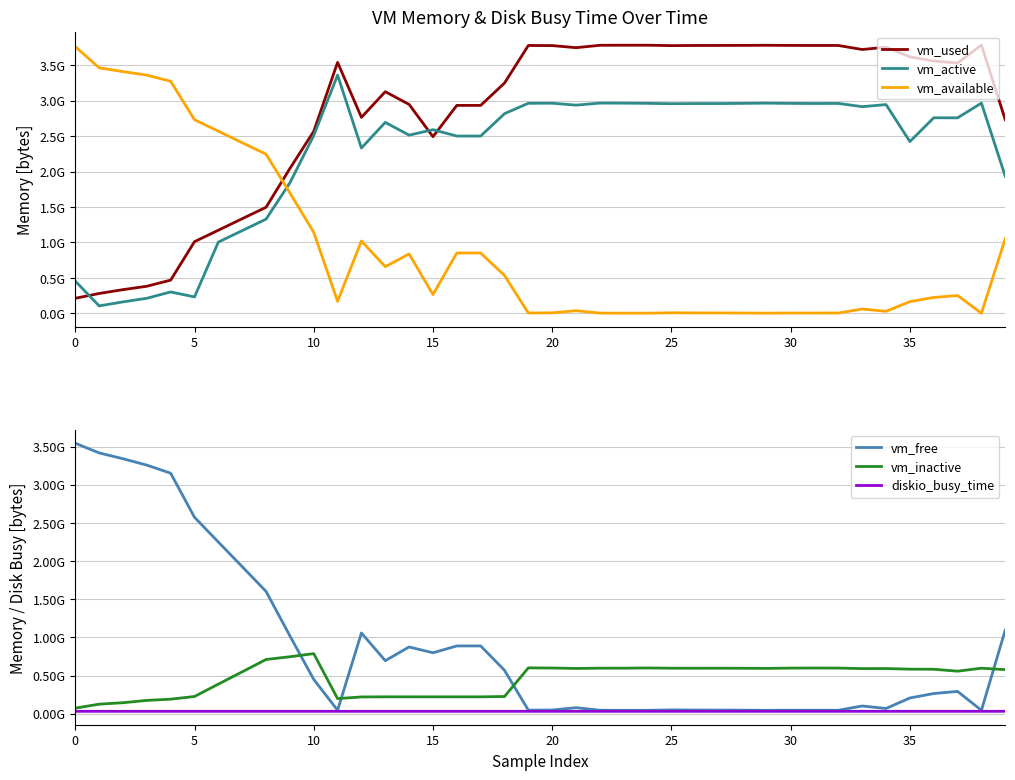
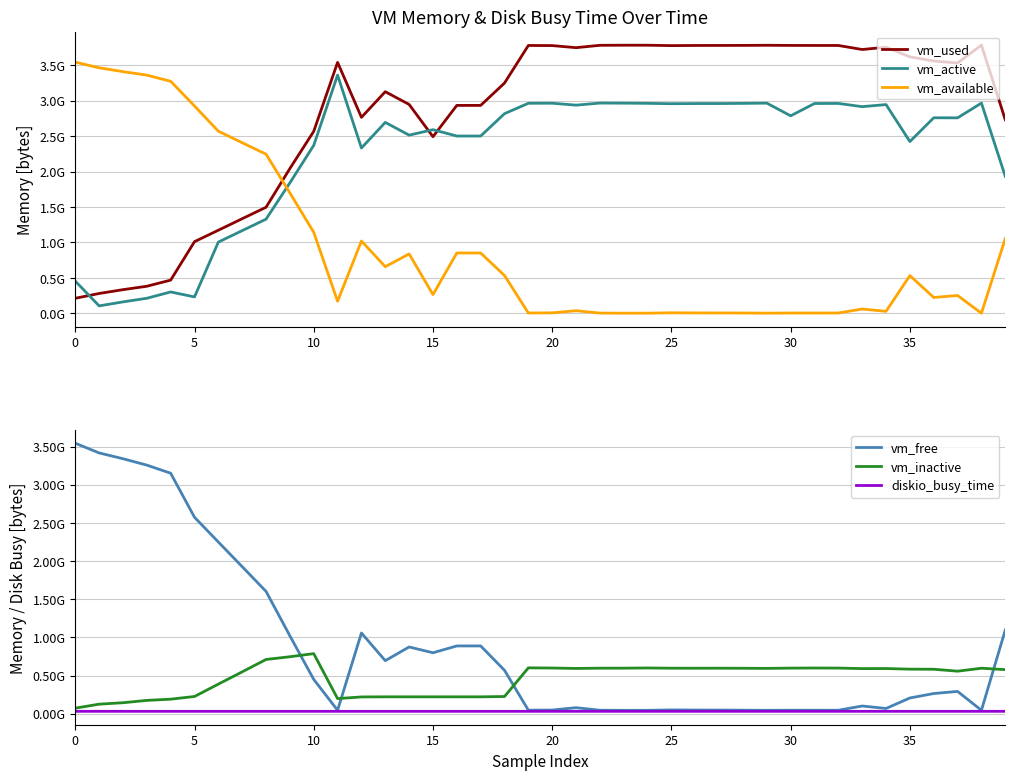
VM Memory & Disk Busy Time Over Time, vm_available, 0: 3800000000 -> 3500000000
VM Memory & Disk Busy Time Over Time, vm_available, 5: 2700000000 -> 2900000000
VM Memory & Disk Busy Time Over Time, vm_active, 10: 2500000000 -> 2400000000
VM Memory & Disk Busy Time Over Time, vm_active, 30: 3000000000 -> 2800000000
VM Memory & Disk Busy Time Over Time, vm_available, 35: 200000000 -> 500000000
